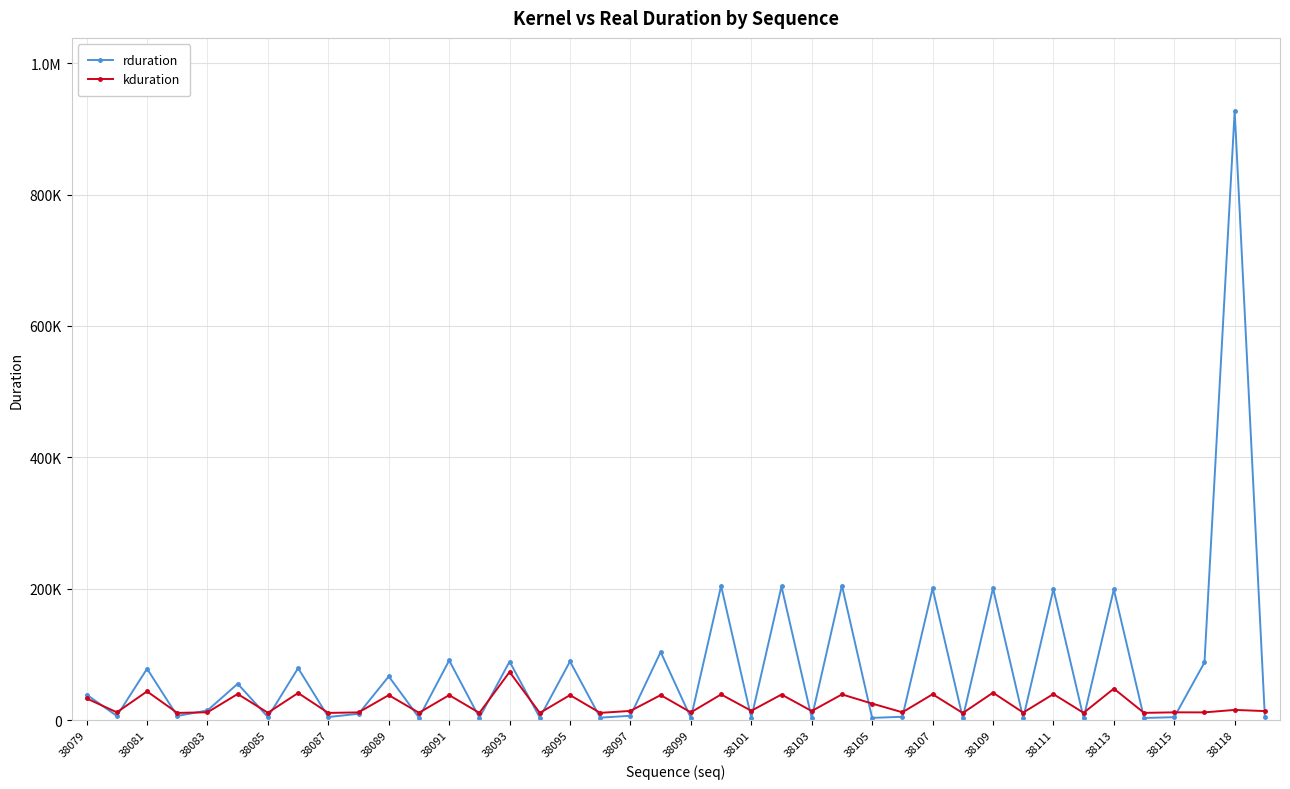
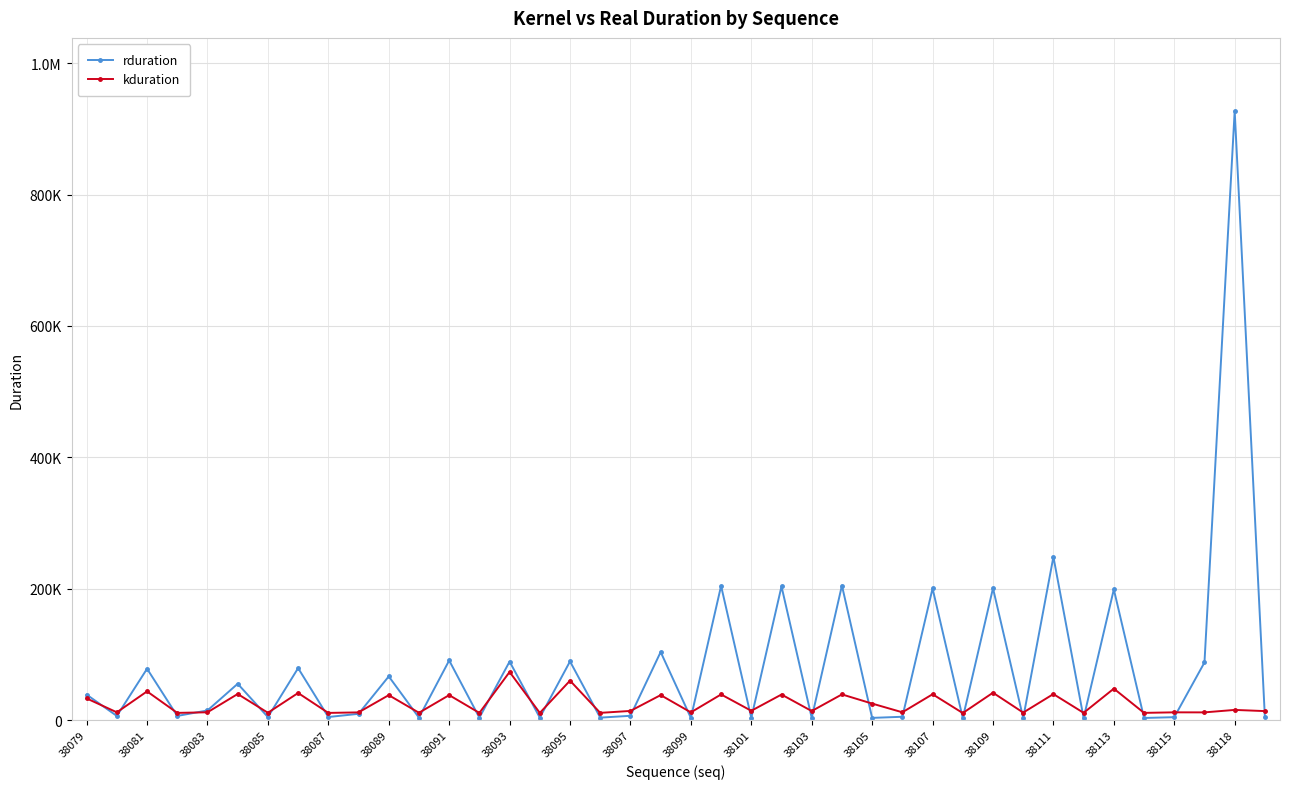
kduration, 38095: 40000 -> 60000
rduration, 38111: 200000 -> 250000
